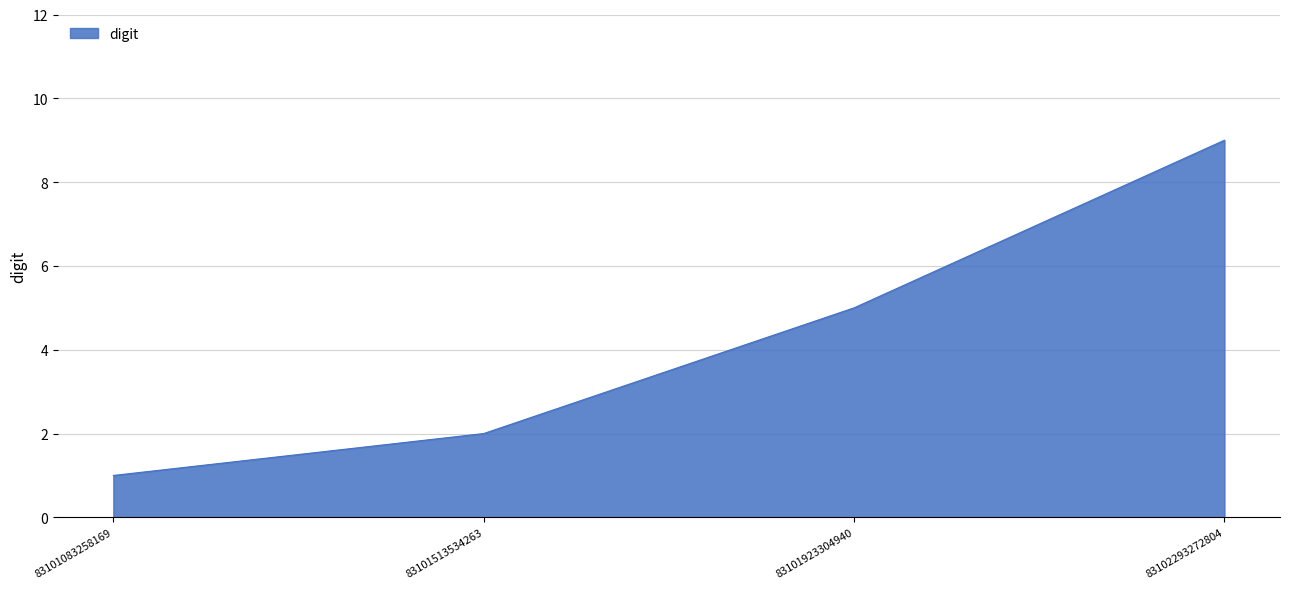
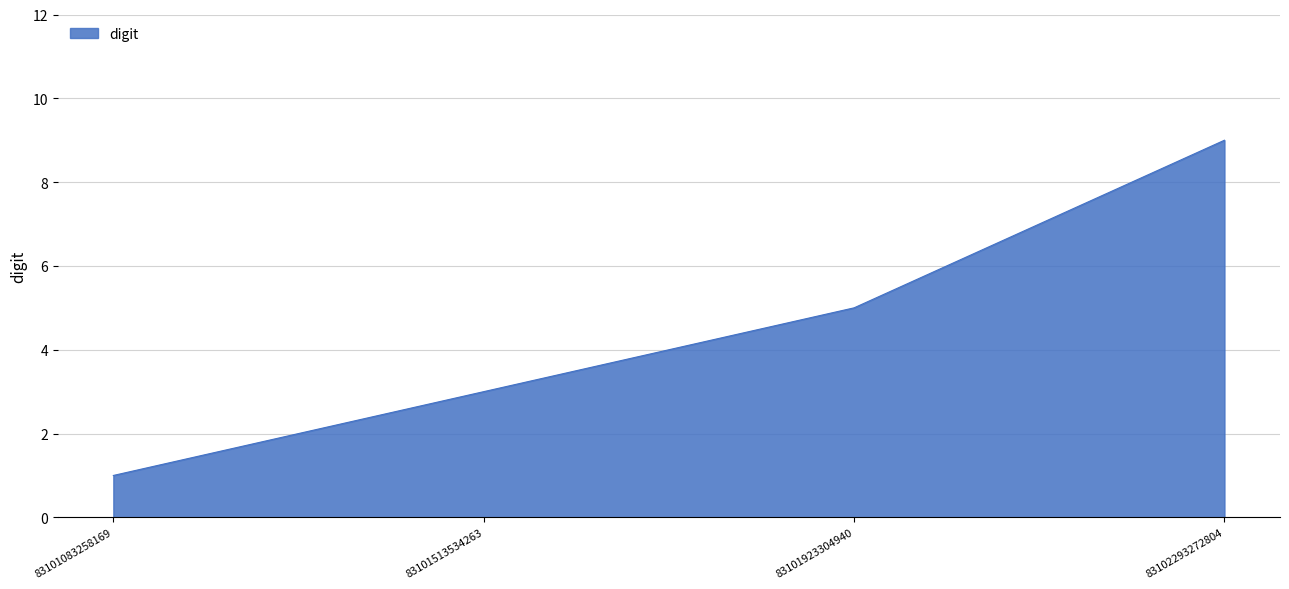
83101513534263: 2 -> 3
